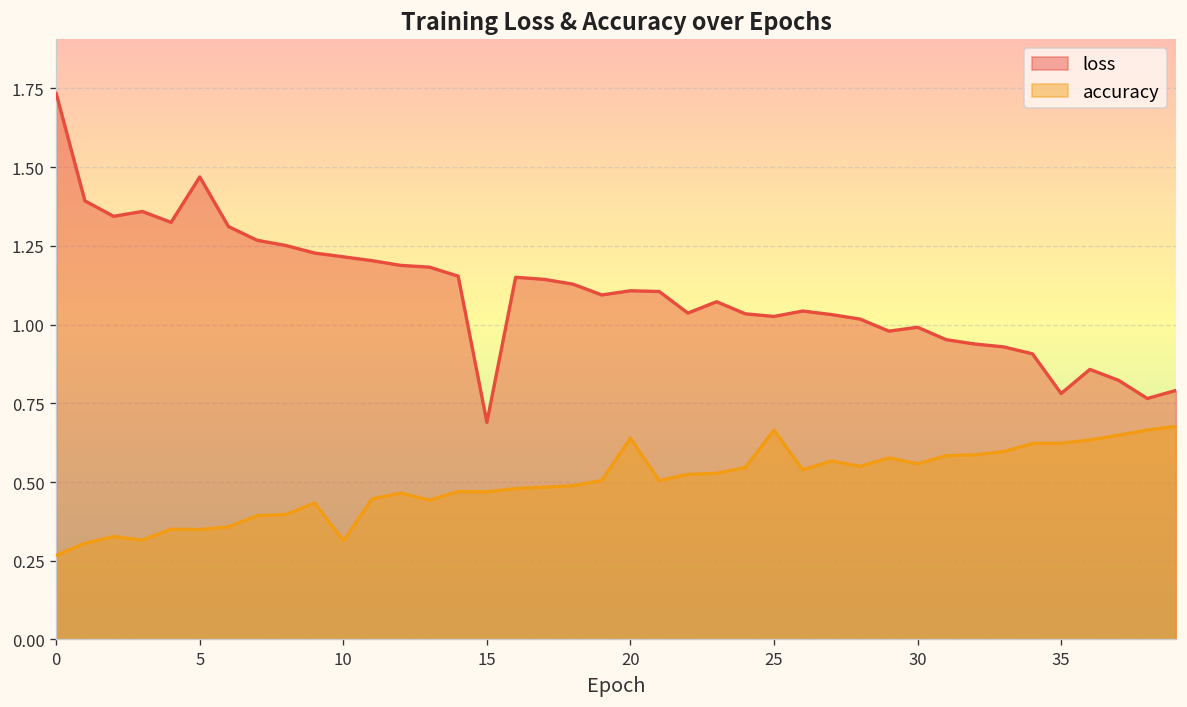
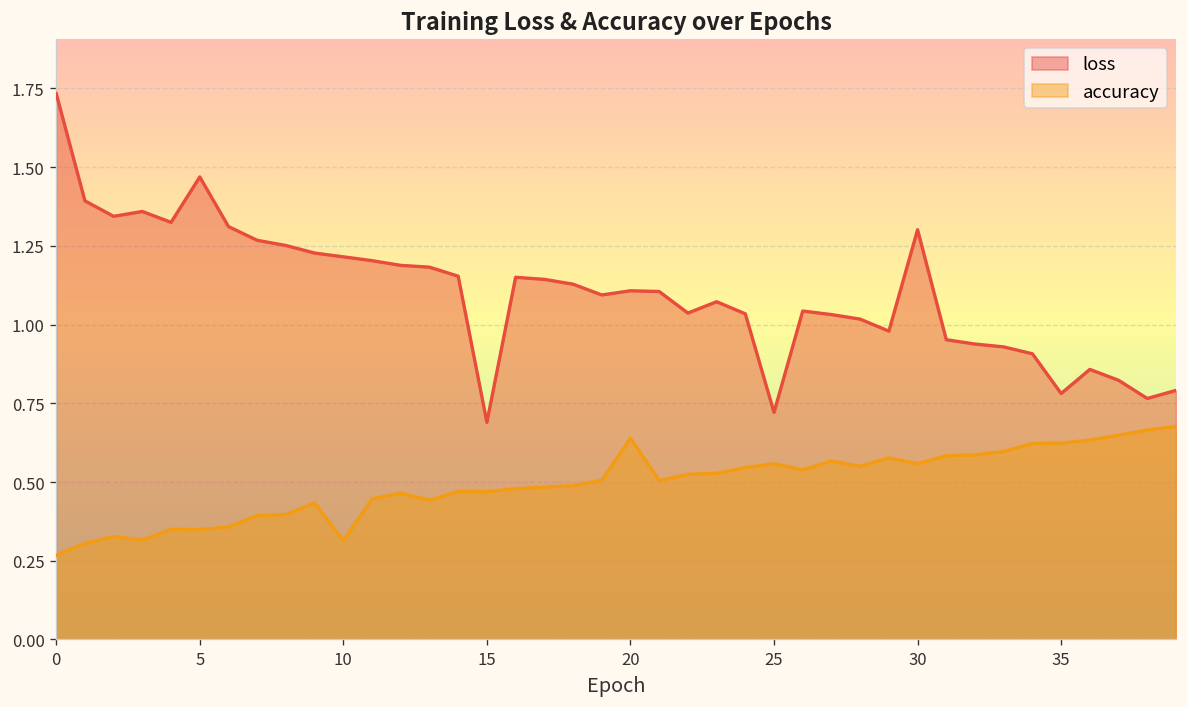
loss, 25: 1.03 -> 0.72
accuracy, 25: 0.66 -> 0.56
loss, 30: 0.99 -> 1.30
